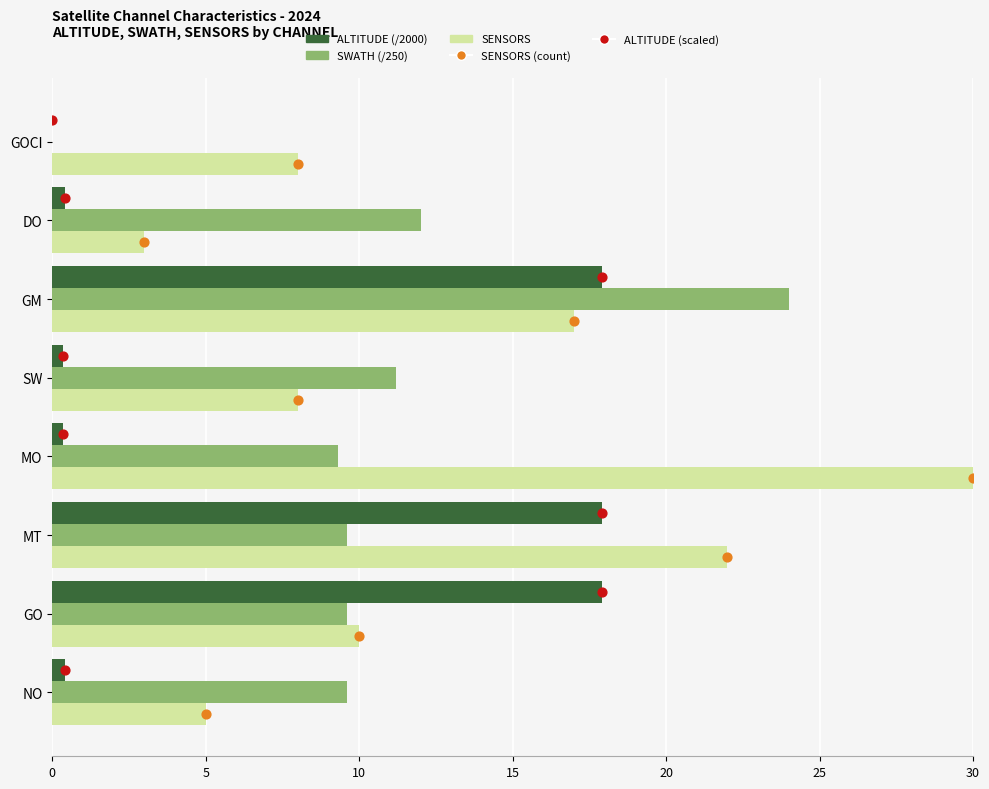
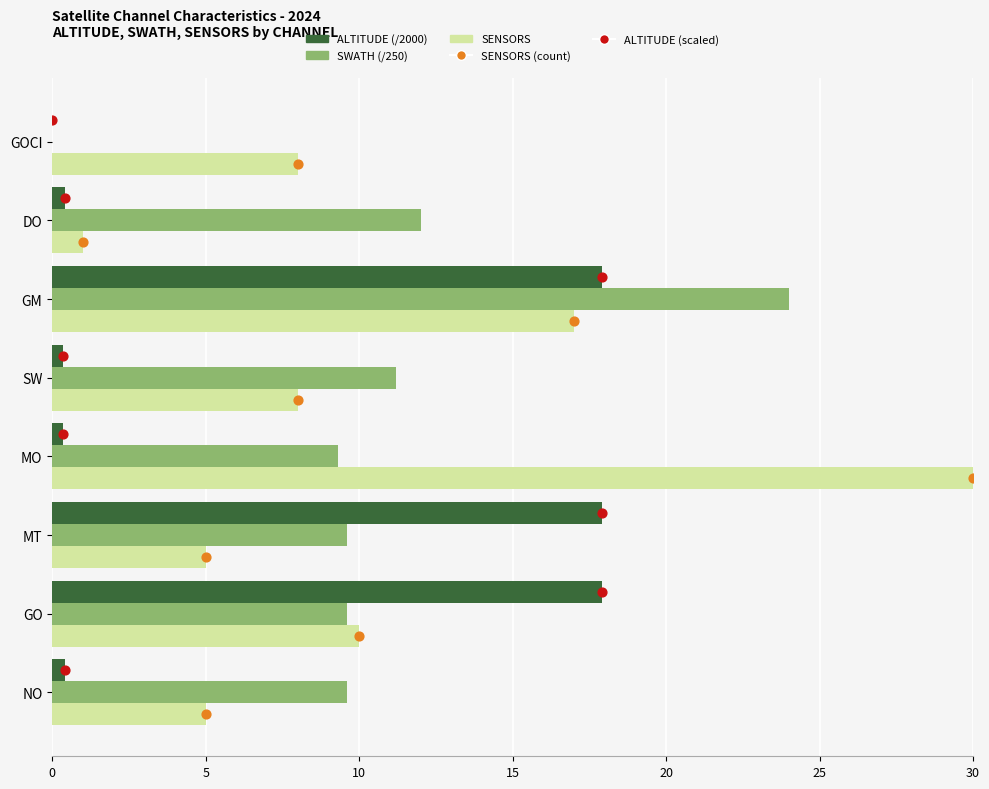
SENSORS, DO: 3 -> 1
SENSORS, MT: 22 -> 5
